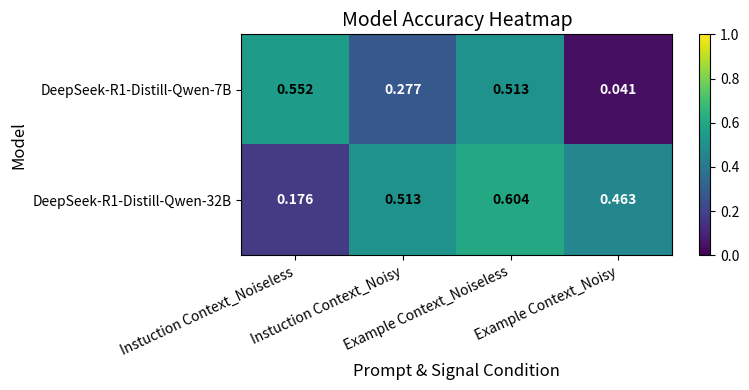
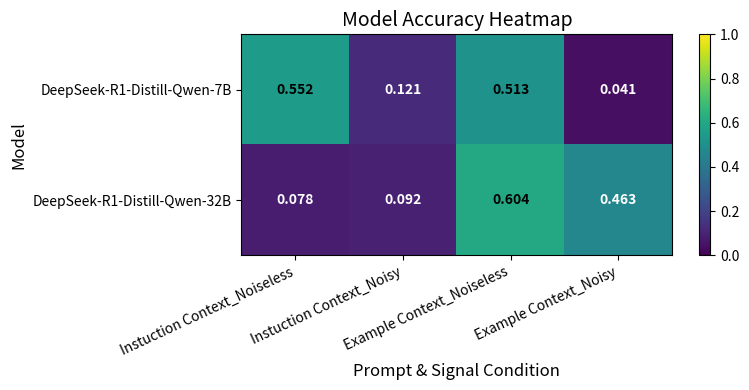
DeepSeek-R1-Distill-Qwen-7B, Instuction Context_Noisy: 0.277 -> 0.121
DeepSeek-R1-Distill-Qwen-32B, Instuction Context_Noiseless: 0.176 -> 0.078
DeepSeek-R1-Distill-Qwen-32B, Instuction Context_Noisy: 0.513 -> 0.092
